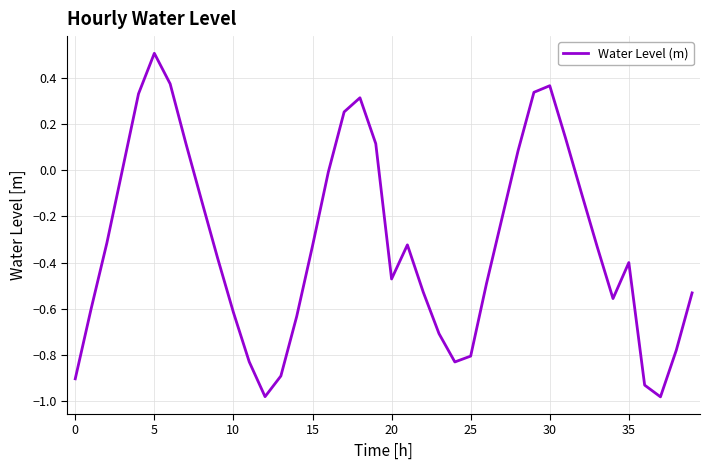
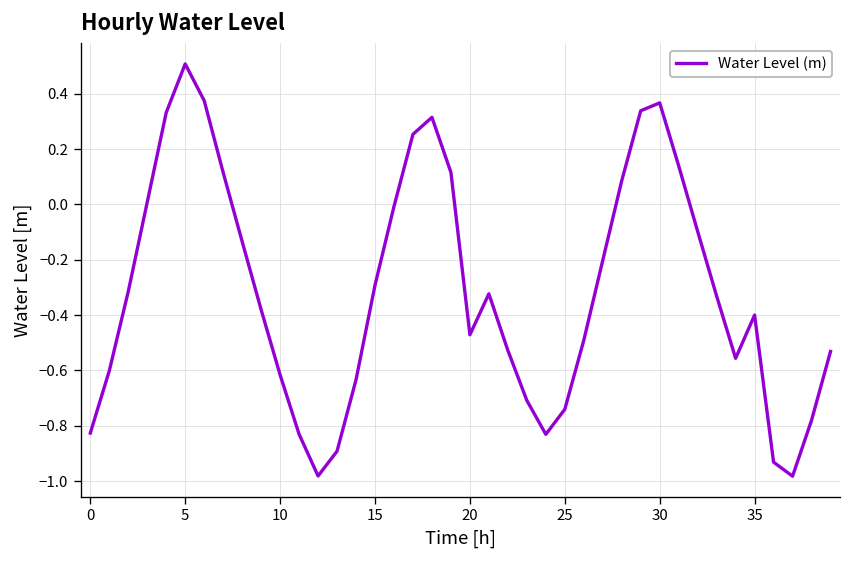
0: -0.90 -> -0.83
15: -0.33 -> -0.29
25: -0.81 -> -0.74
